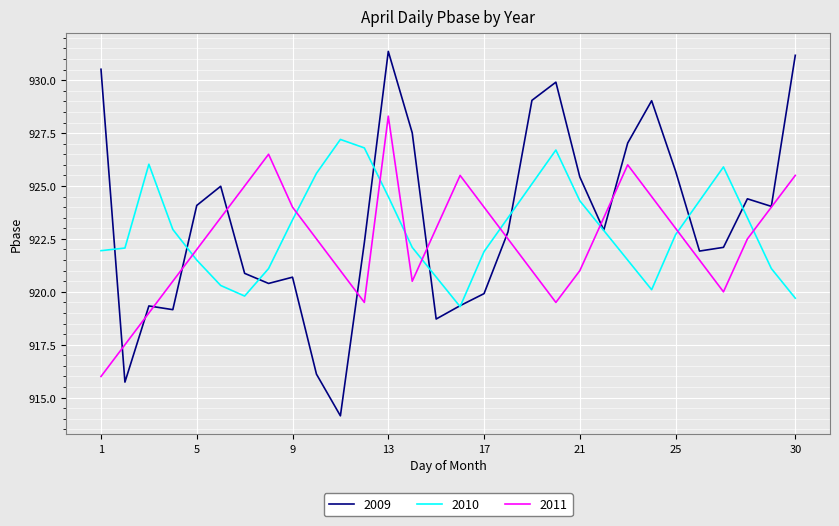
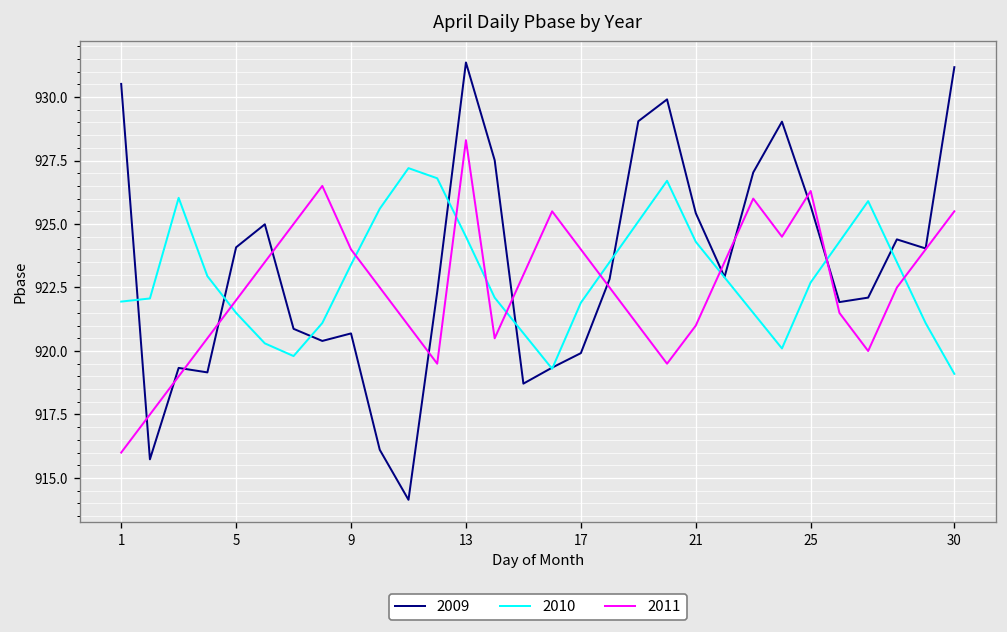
2011, 25: 923.0 -> 926.3
2010, 30: 919.7 -> 919.1
